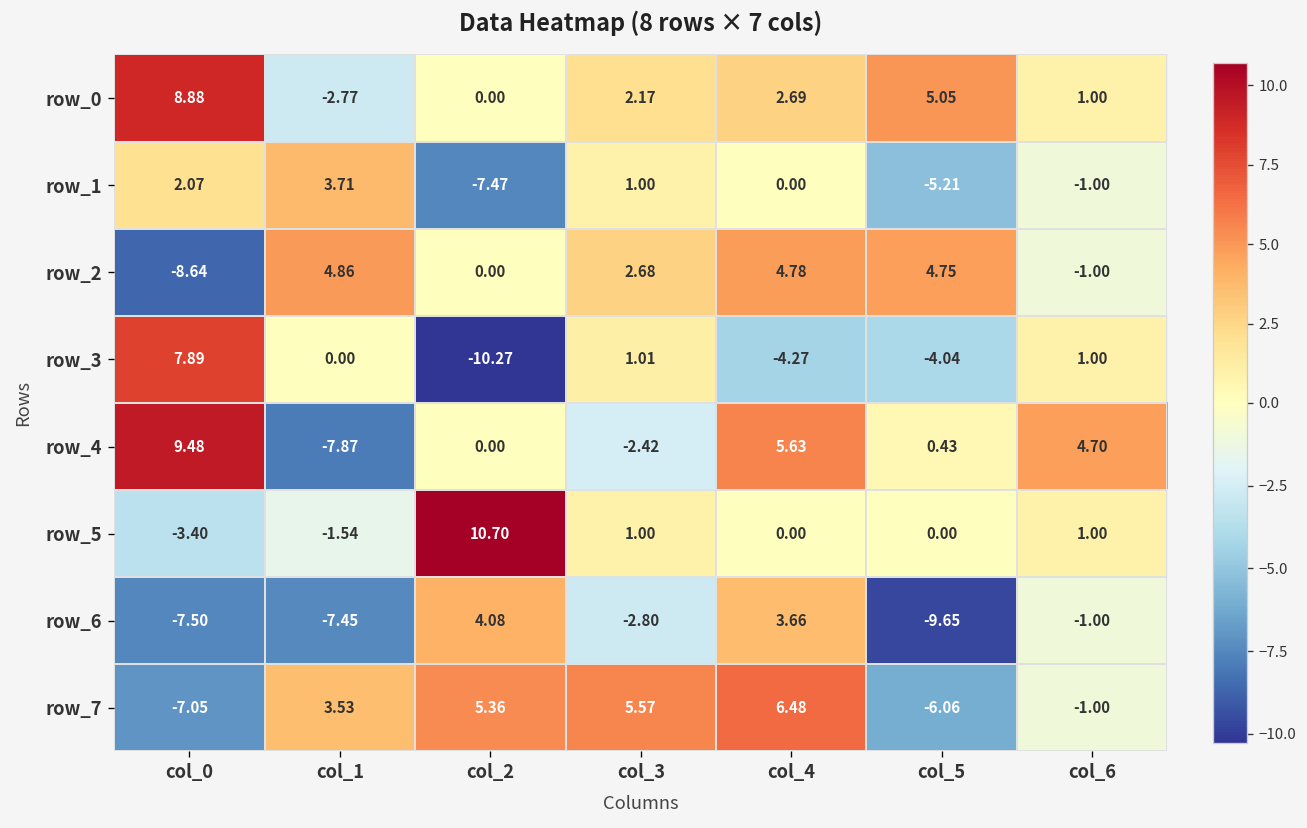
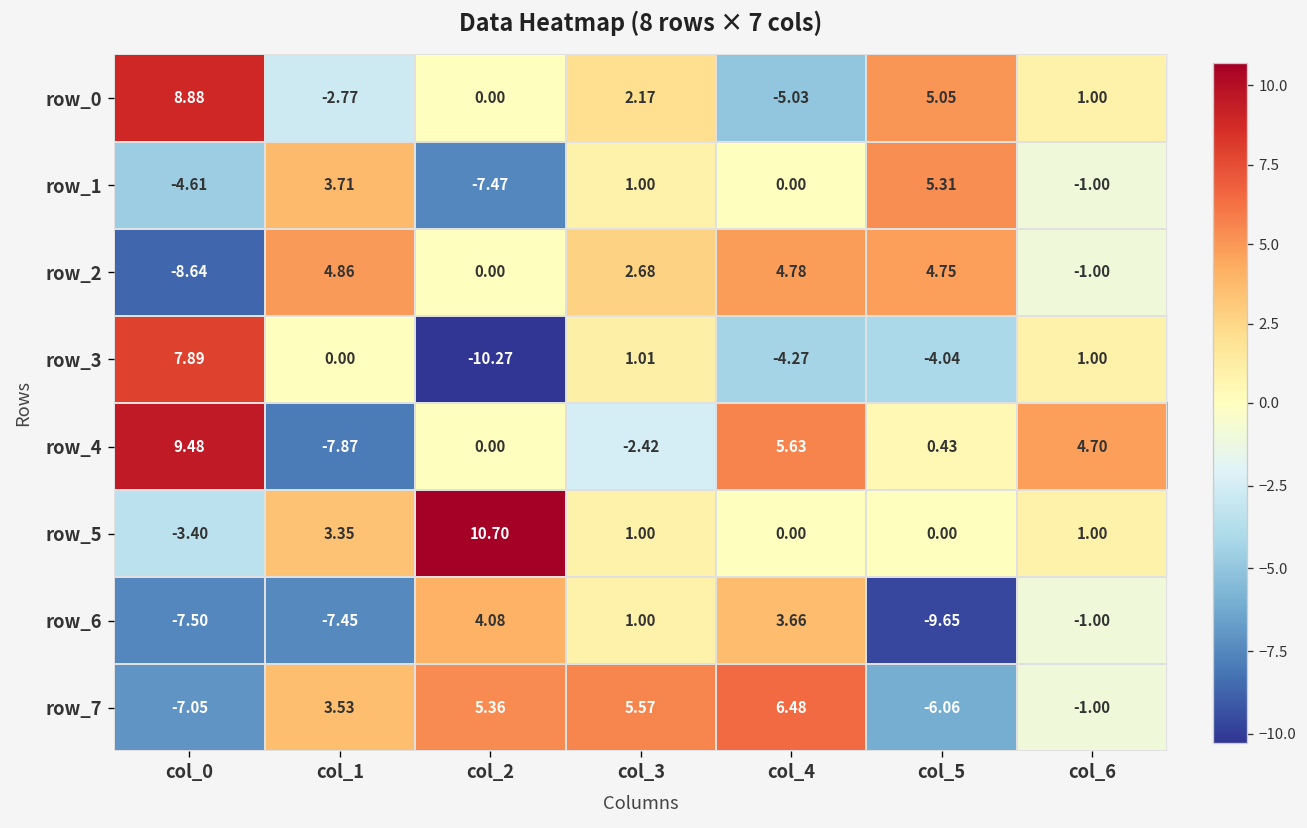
row_0, col_4: 2.69 -> -5.03
row_1, col_0: 2.07 -> -4.61
row_1, col_5: -5.21 -> 5.31
row_5, col_1: -1.54 -> 3.35
row_6, col_3: -2.80 -> 1.00
